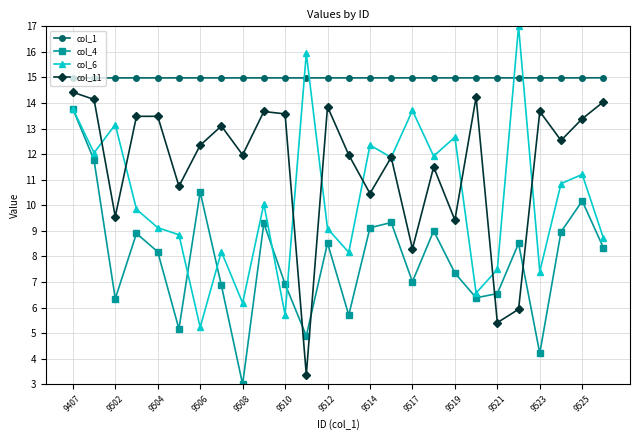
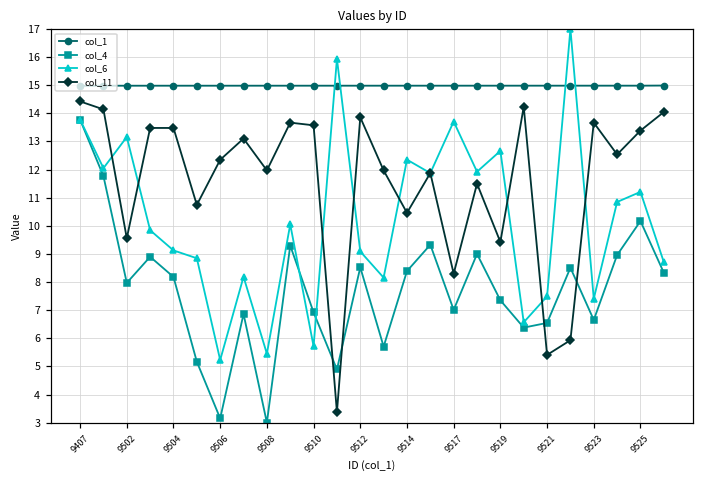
col_4, 9502: 6.3 -> 8.0
col_4, 9506: 10.5 -> 3.2
col_6, 9508: 6.2 -> 5.5
col_4, 9514: 9.1 -> 8.4
col_4, 9523: 4.2 -> 6.7
